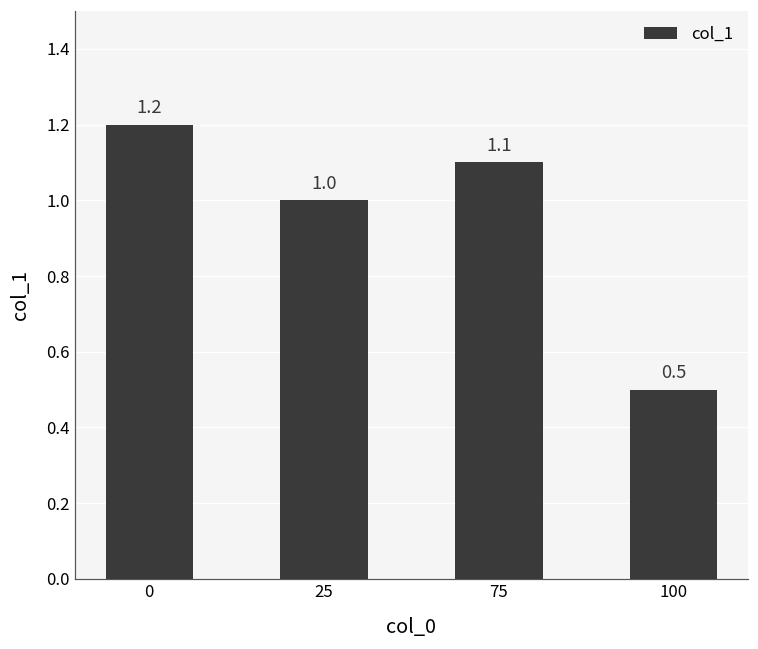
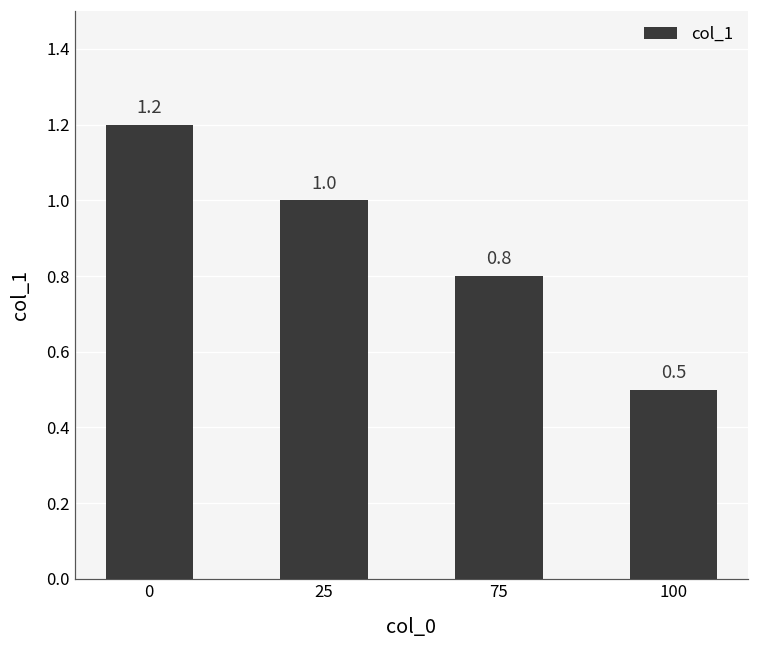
75: 1.1 -> 0.8
